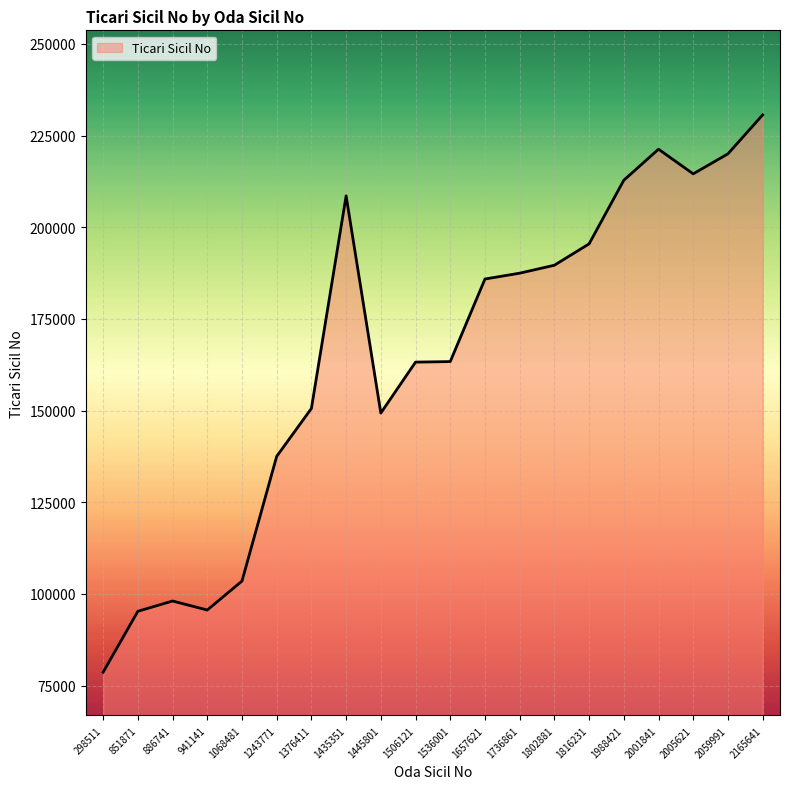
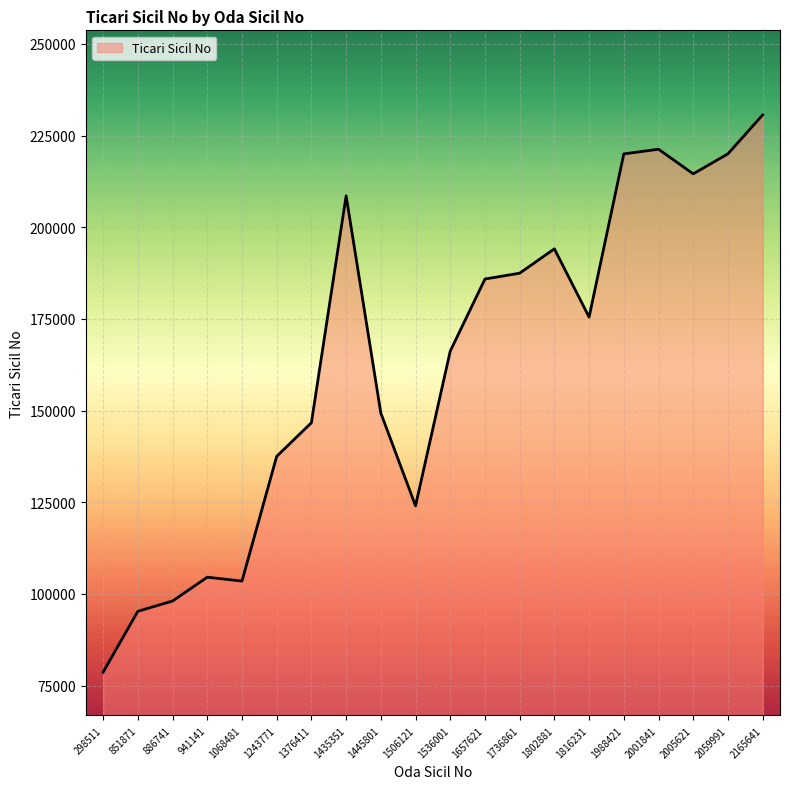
941141: 96000 -> 105000
1376411: 151000 -> 147000
1506121: 163000 -> 124000
1536001: 163000 -> 166000
1802881: 190000 -> 194000
1816231: 195000 -> 176000
1988421: 213000 -> 220000
